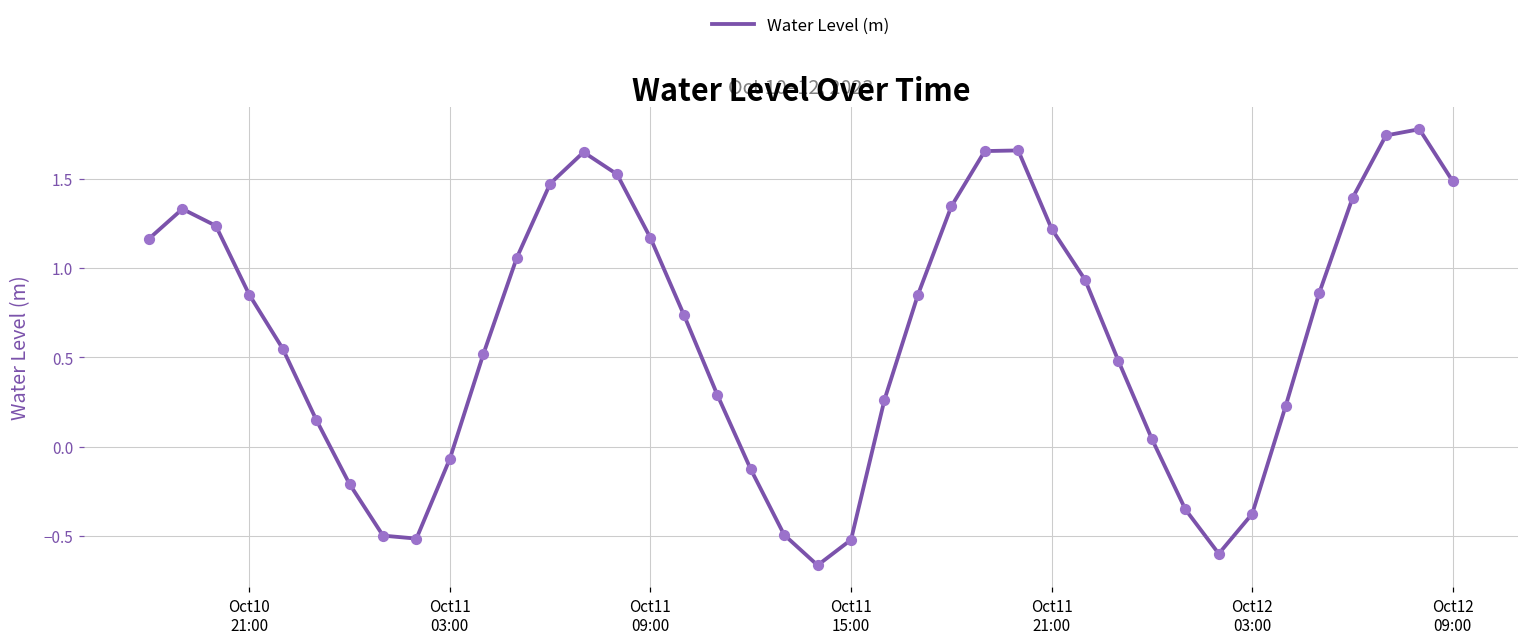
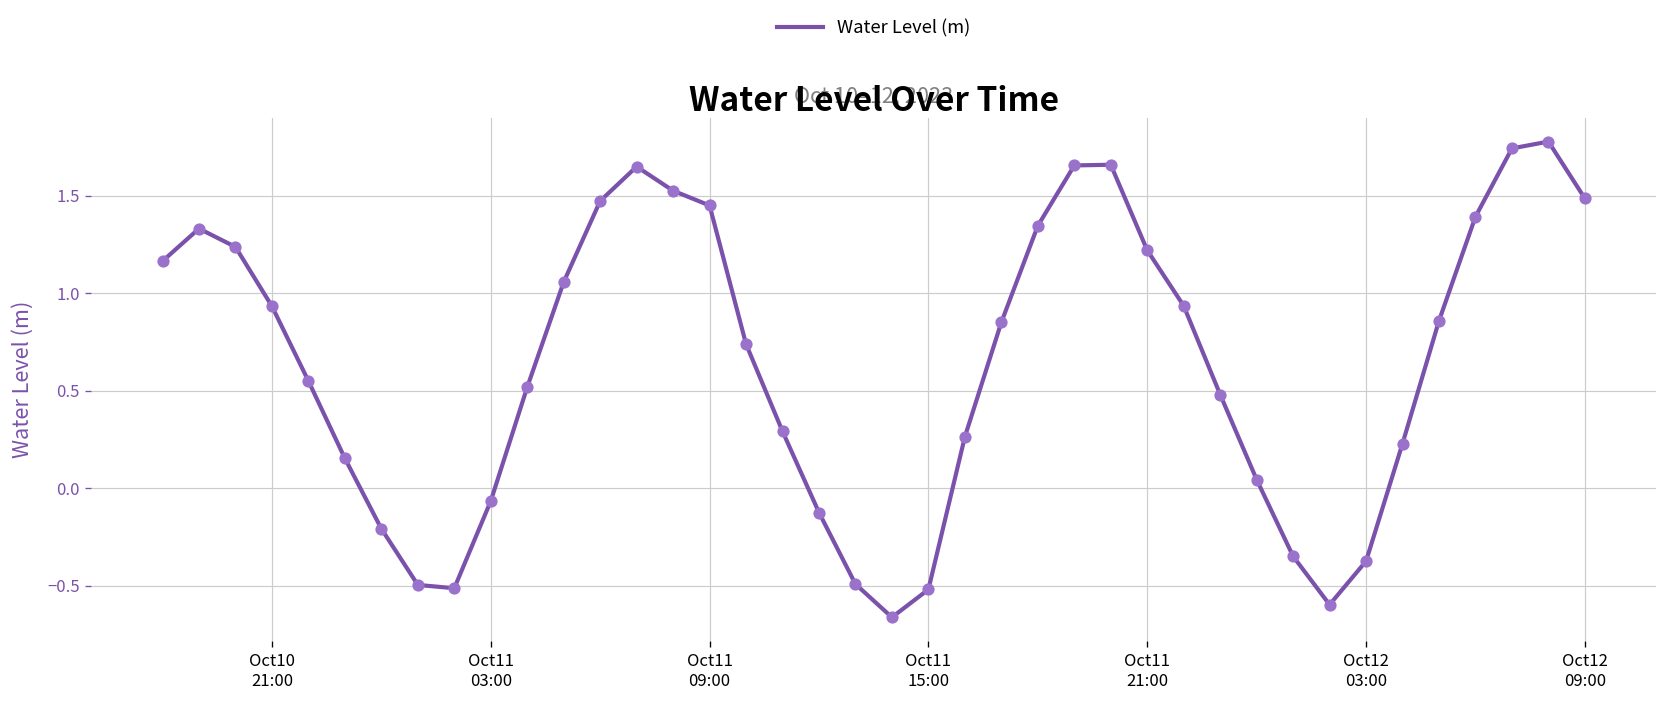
Oct10 21:00: 0.85 -> 0.93
Oct11 09:00: 1.17 -> 1.45
